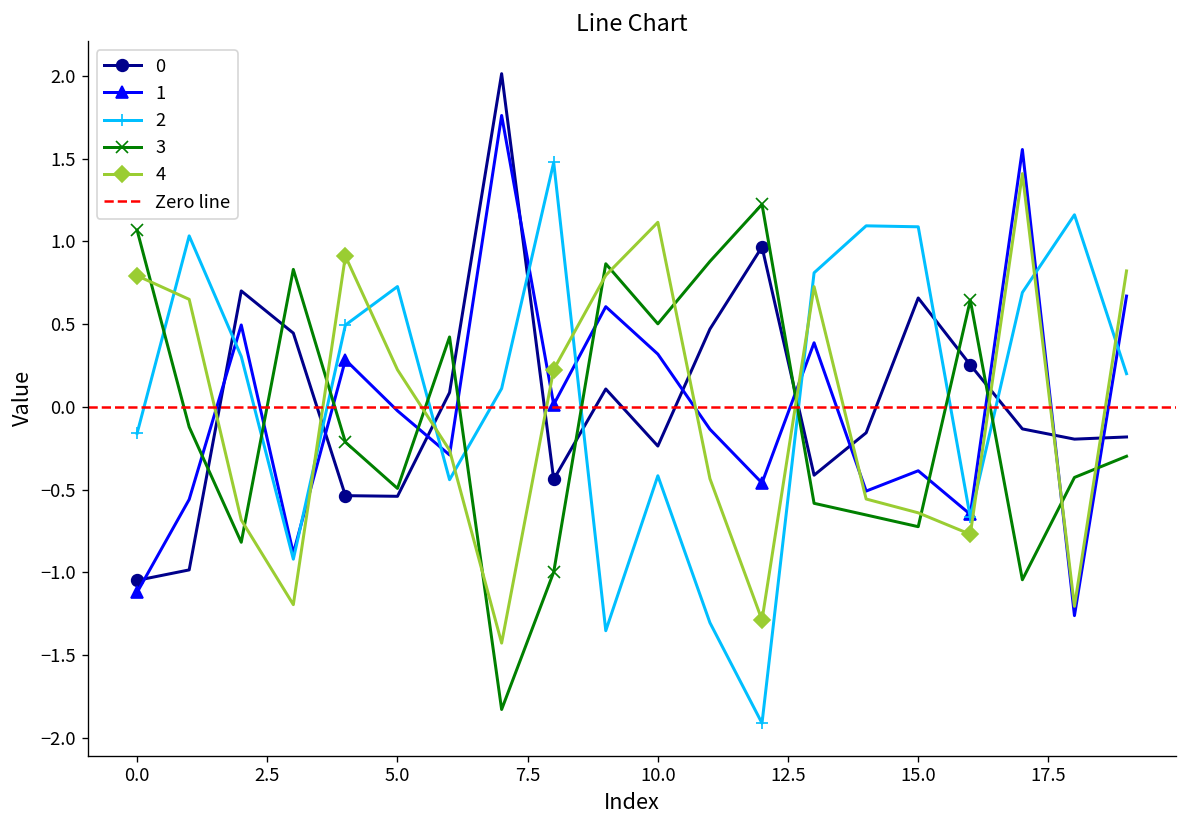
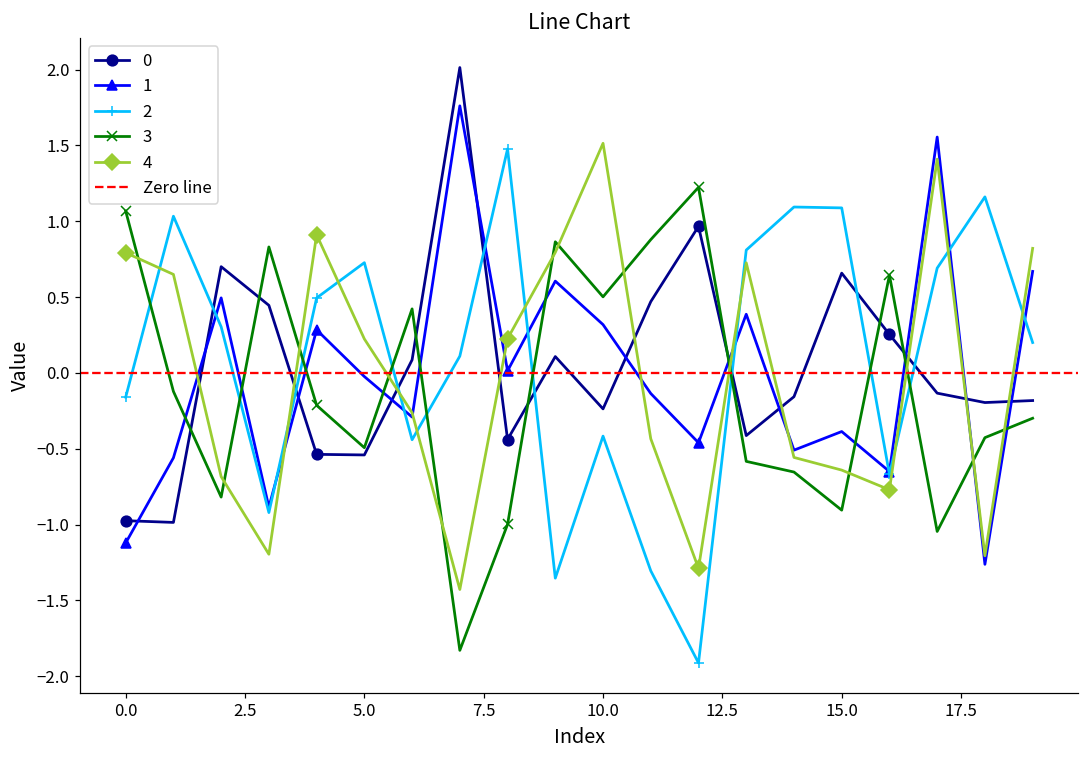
0, 0.0: -1.05 -> -0.97
4, 10.0: 1.12 -> 1.51
3, 15.0: -0.72 -> -0.90
